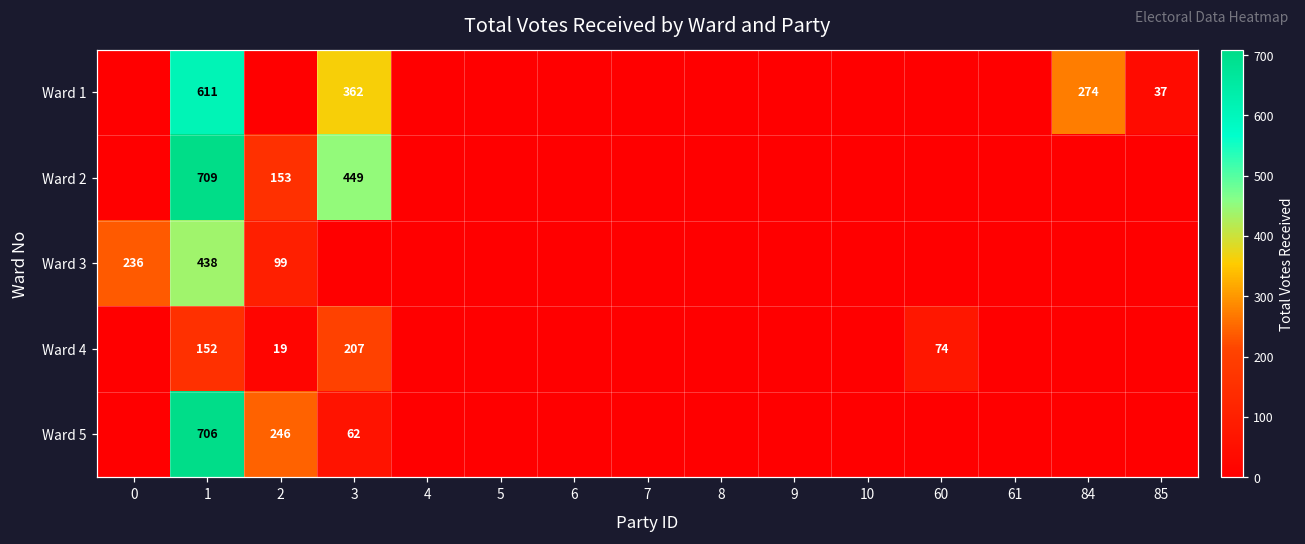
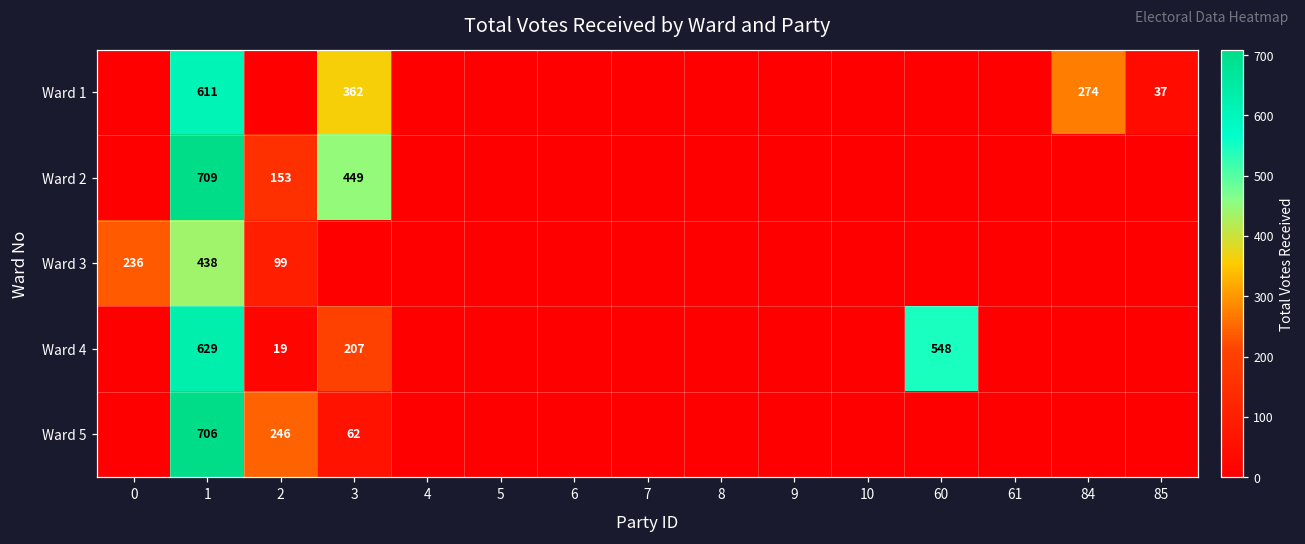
Ward 4, 1: 152 -> 629
Ward 4, 60: 74 -> 548
